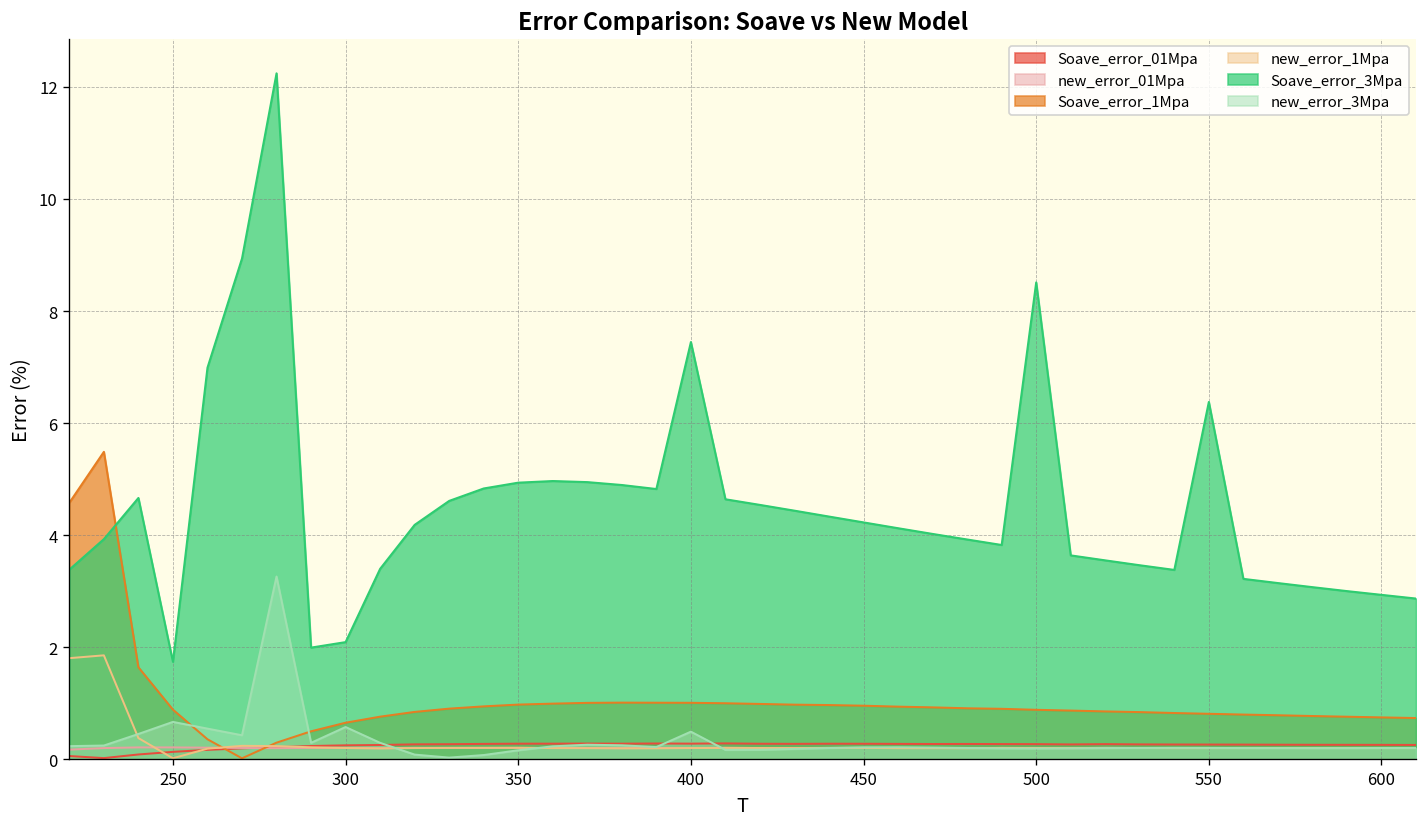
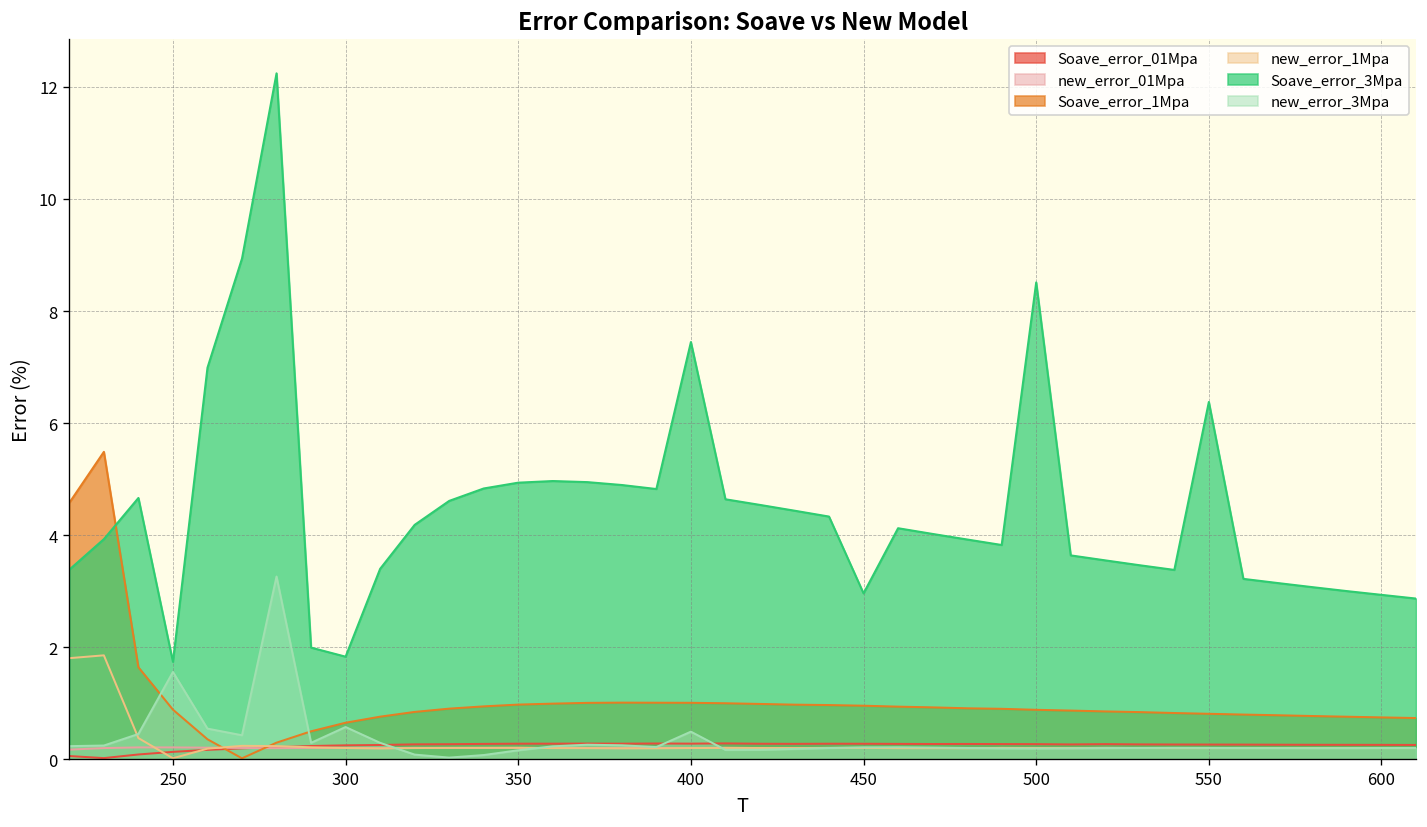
new_error_3Mpa, 250: 0.7 -> 1.6
Soave_error_3Mpa, 300: 2.1 -> 1.8
Soave_error_3Mpa, 450: 4.2 -> 3.0
